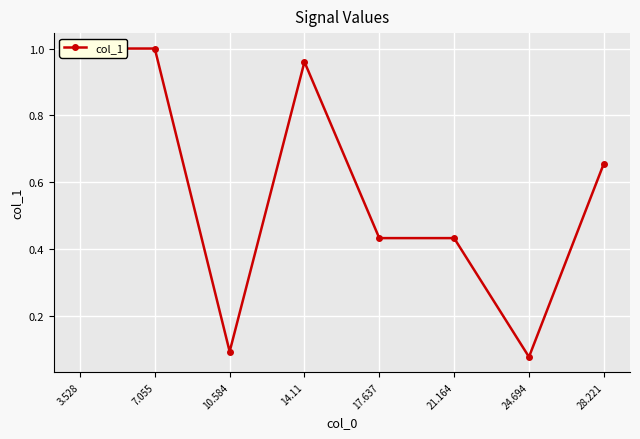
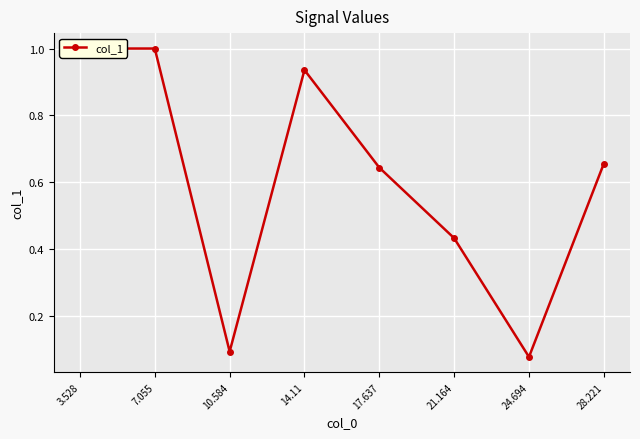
14.11: 0.96 -> 0.94
17.637: 0.43 -> 0.64
